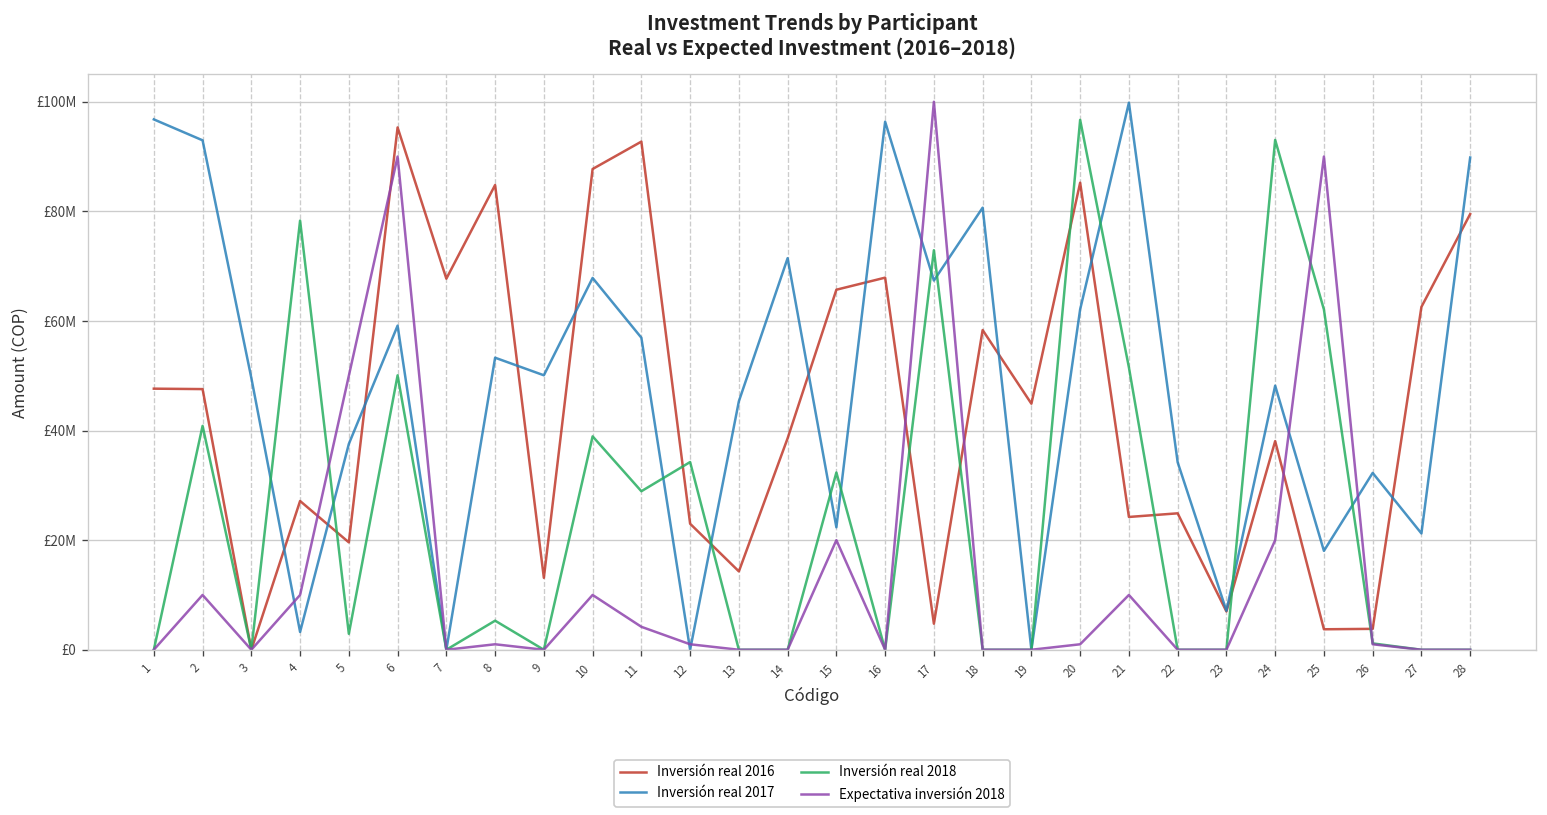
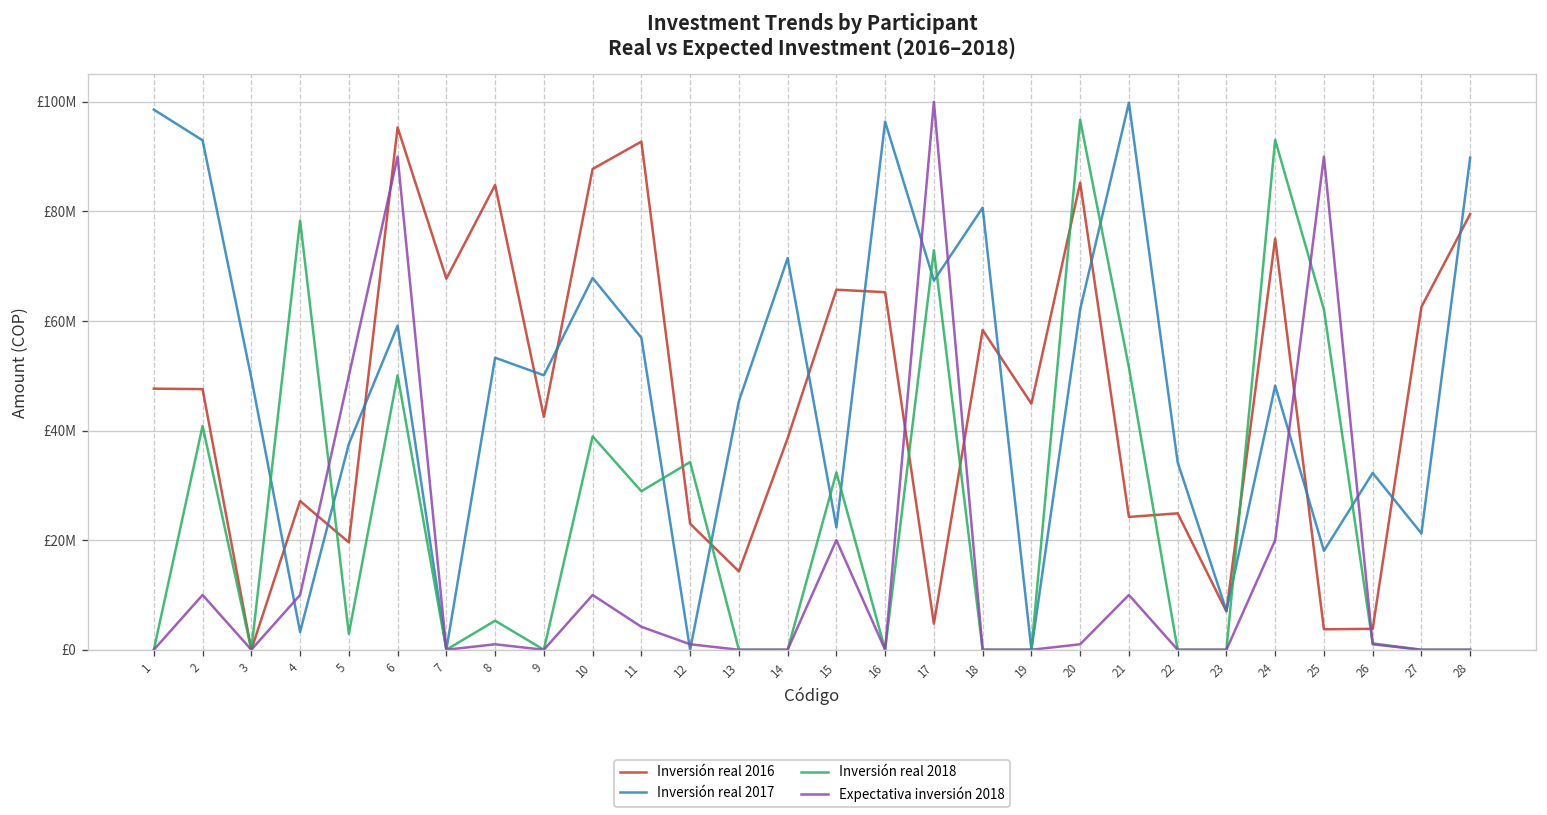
Inversión real 2017, 1: £97000000 -> £99000000
Inversión real 2016, 9: £13000000 -> £42000000
Inversión real 2016, 16: £68000000 -> £65000000
Inversión real 2016, 24: £38000000 -> £75000000
